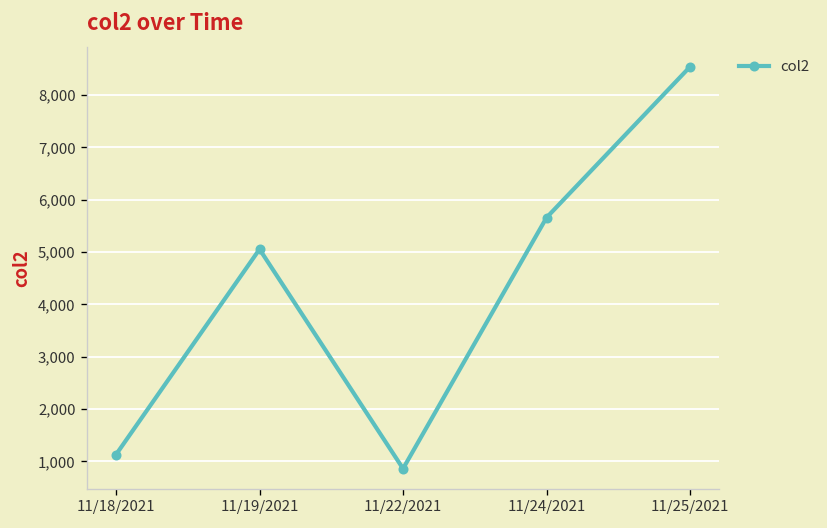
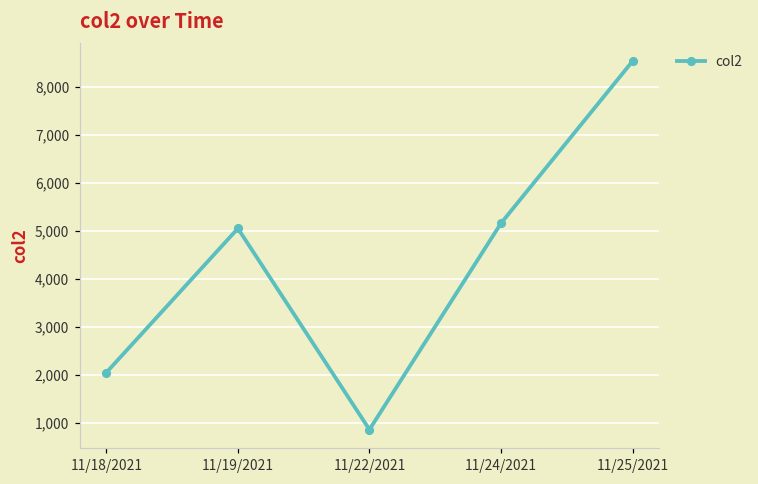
11/18/2021: 1,100 -> 2,100
11/24/2021: 5,700 -> 5,200
